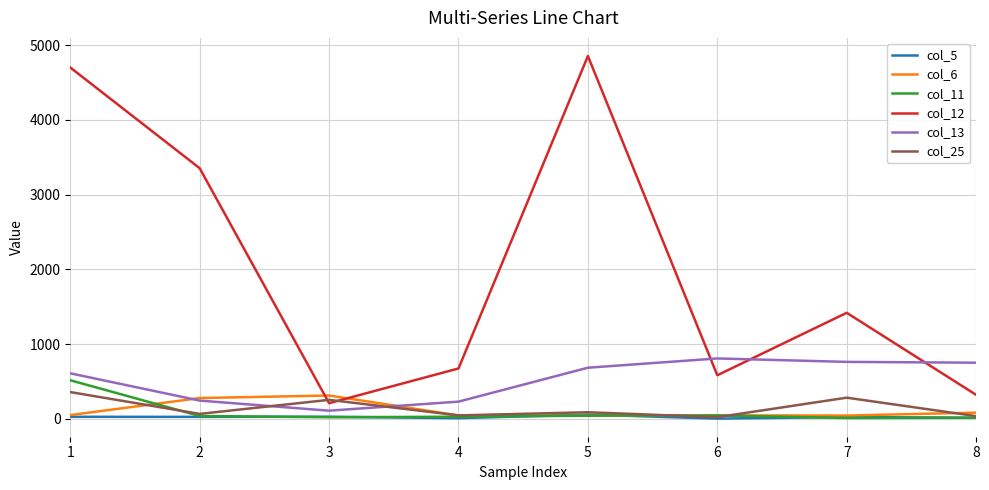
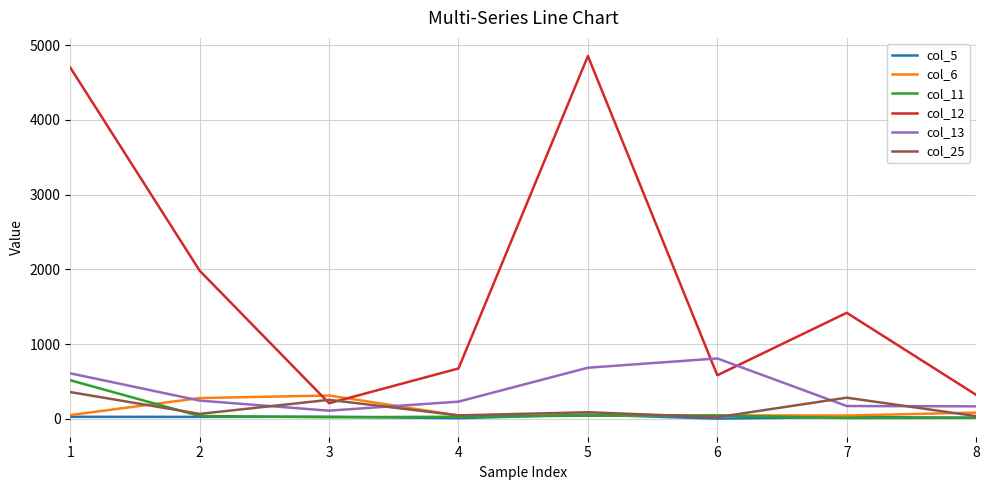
col_12, 2: 3400 -> 2000
col_13, 7: 800 -> 200
col_13, 8: 800 -> 200
